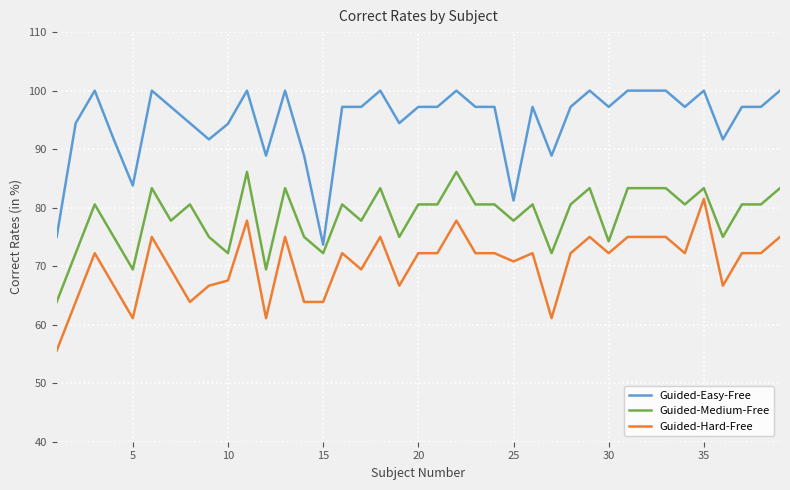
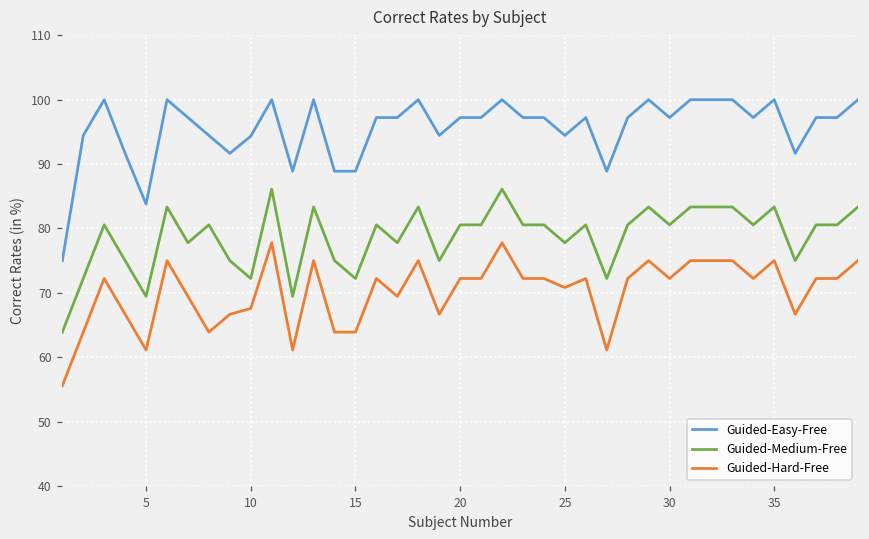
Guided-Easy-Free, 15: 74 -> 89
Guided-Easy-Free, 25: 81 -> 94
Guided-Medium-Free, 30: 74 -> 81
Guided-Hard-Free, 35: 82 -> 75
